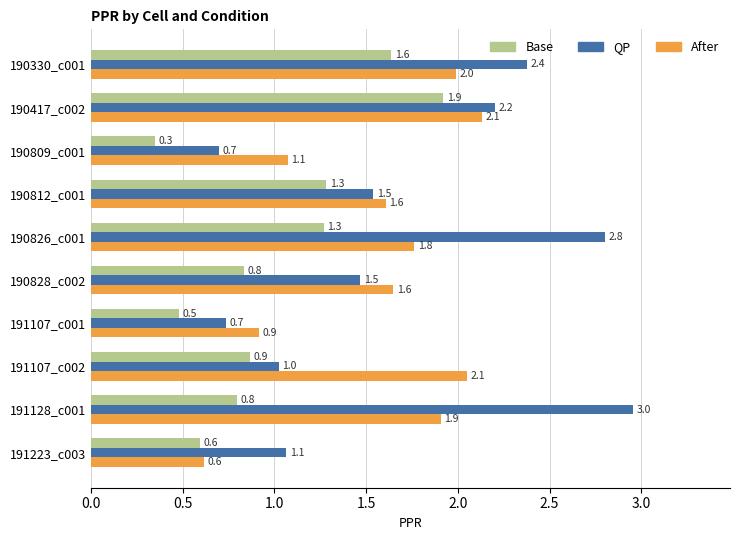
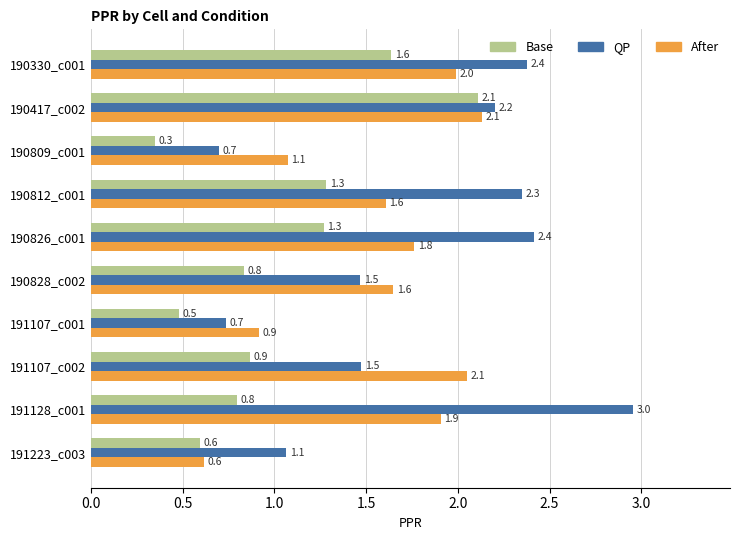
Base, 190417_c002: 1.9 -> 2.1
QP, 190812_c001: 1.5 -> 2.3
QP, 190826_c001: 2.8 -> 2.4
QP, 191107_c002: 1.0 -> 1.5
